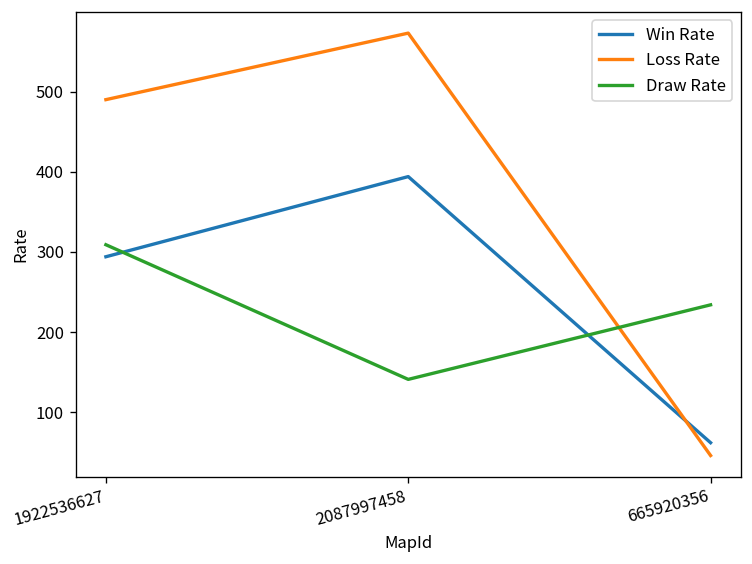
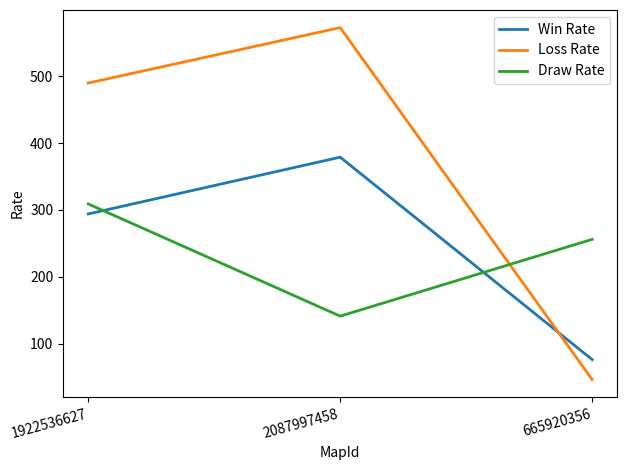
Win Rate, 2087997458: 390 -> 380
Win Rate, 665920356: 60 -> 80
Draw Rate, 665920356: 230 -> 260
